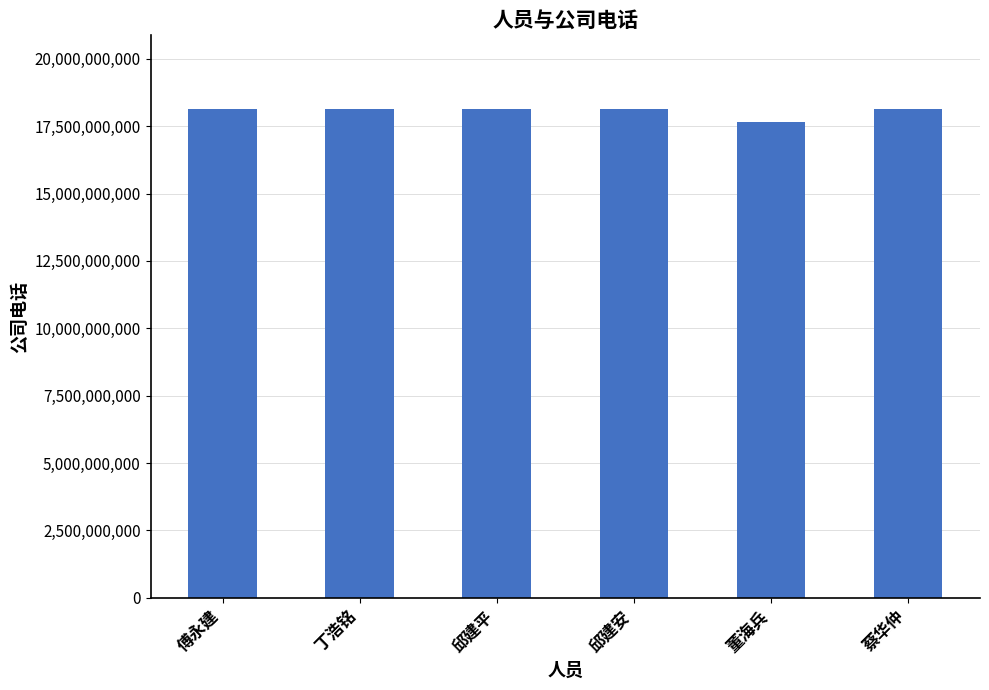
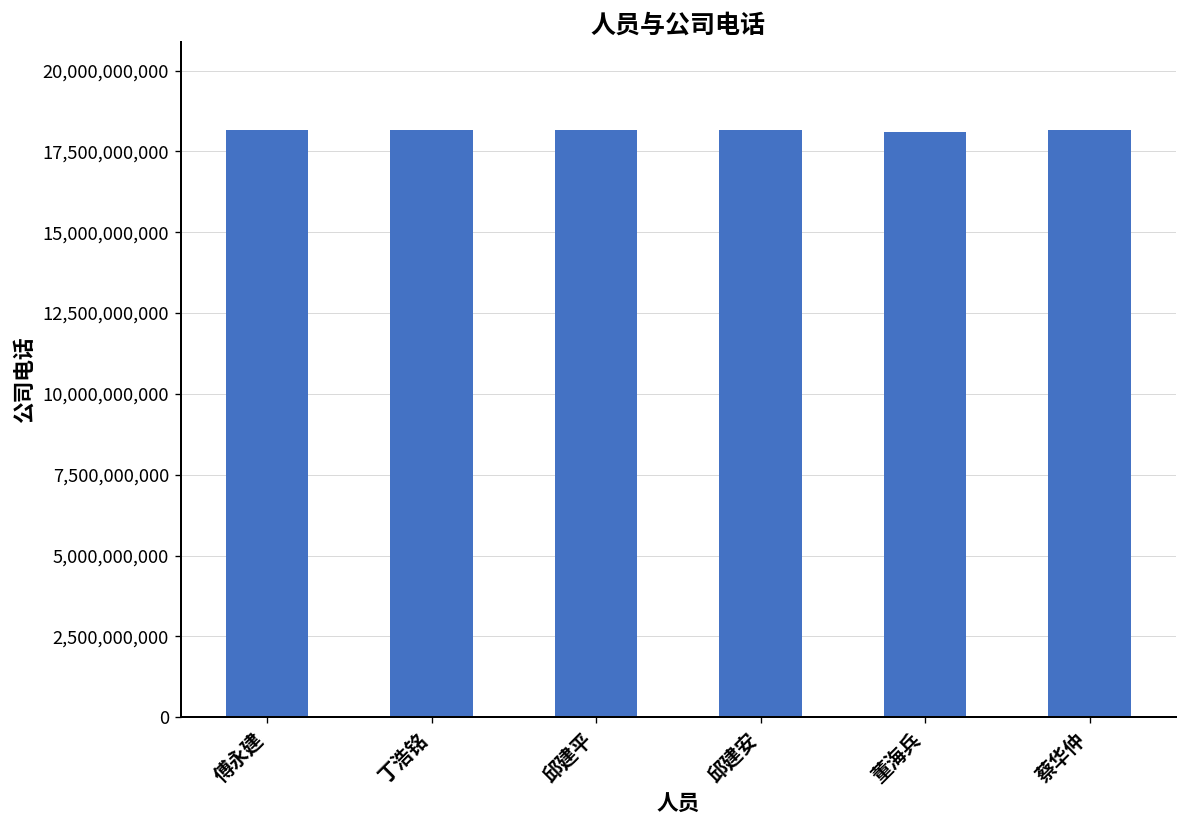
董海兵: 17,700,000,000 -> 18,100,000,000
